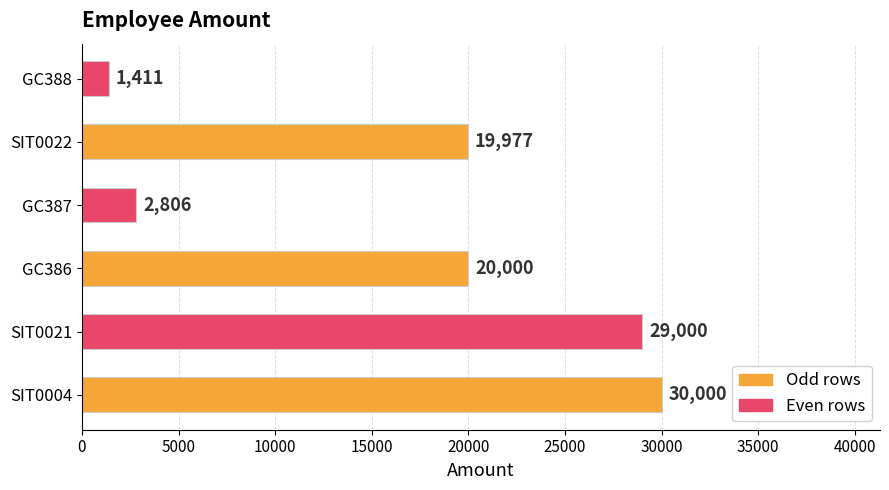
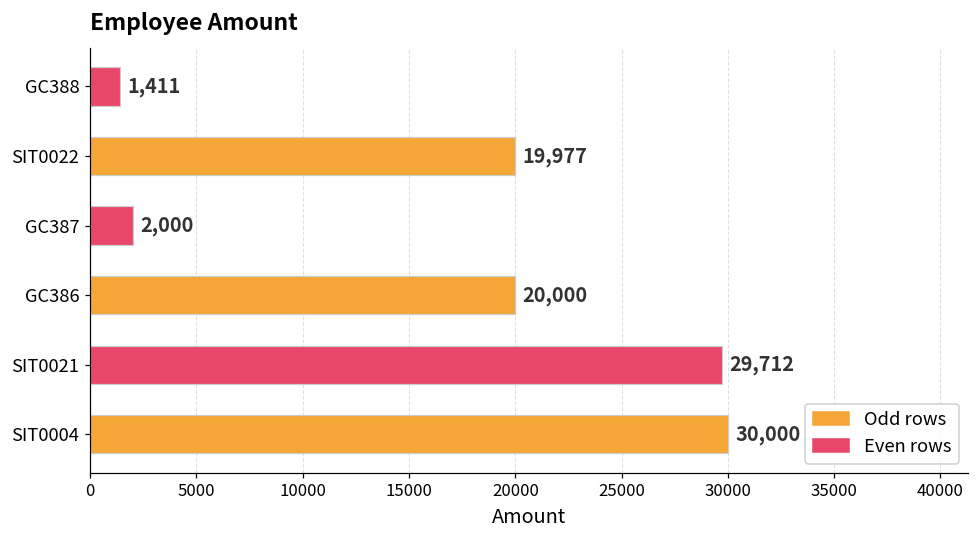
GC387: 2,806 -> 2,000
SIT0021: 29,000 -> 29,712
